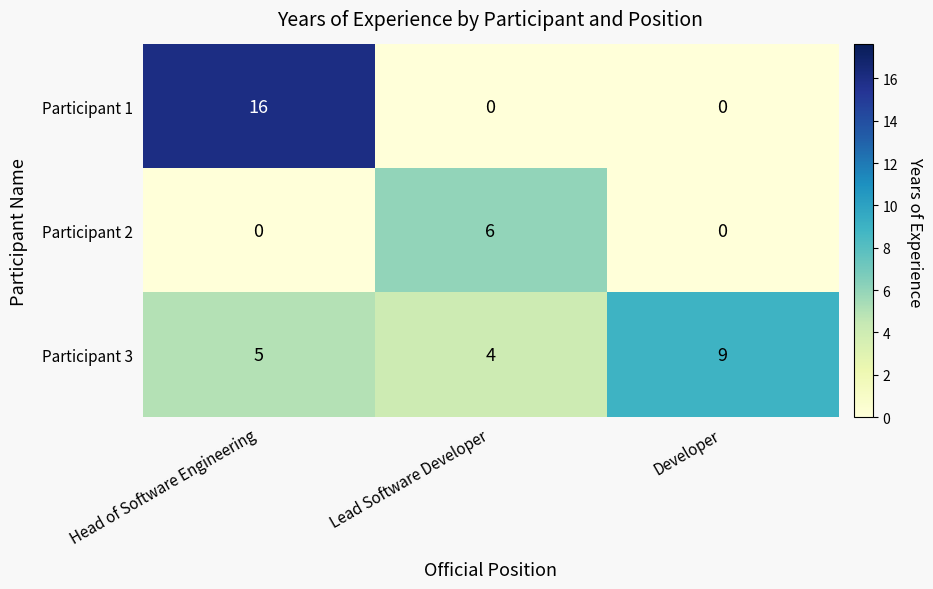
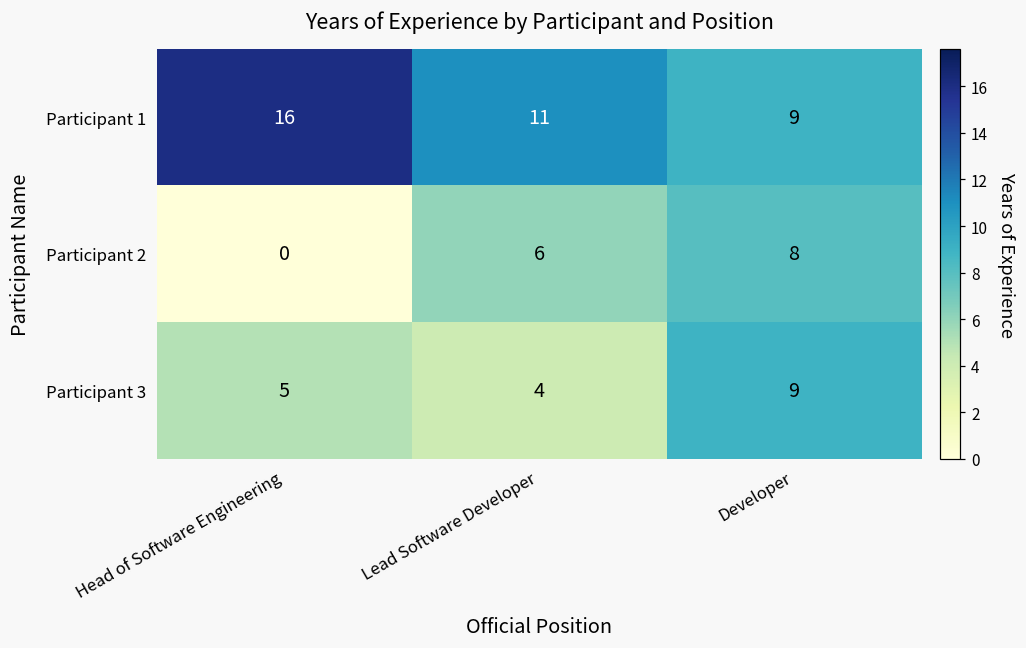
Participant 1, Lead Software Developer: 0 -> 11
Participant 1, Developer: 0 -> 9
Participant 2, Developer: 0 -> 8
